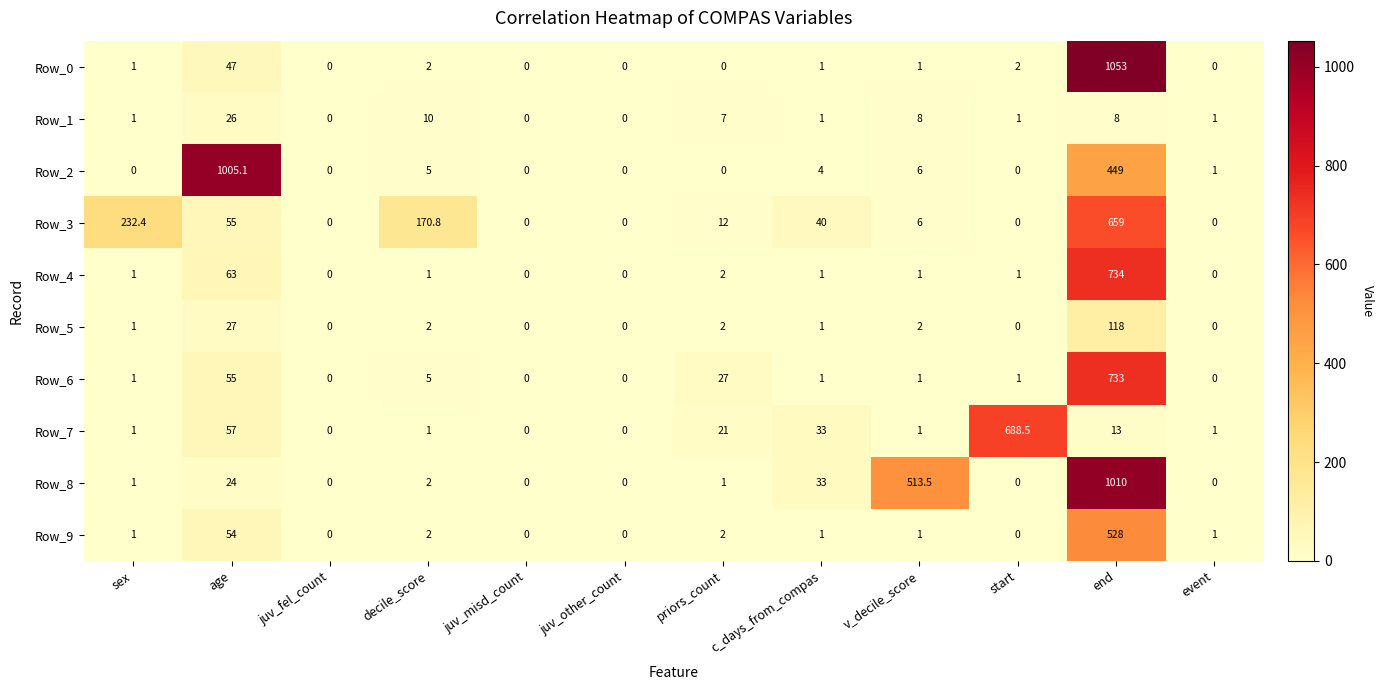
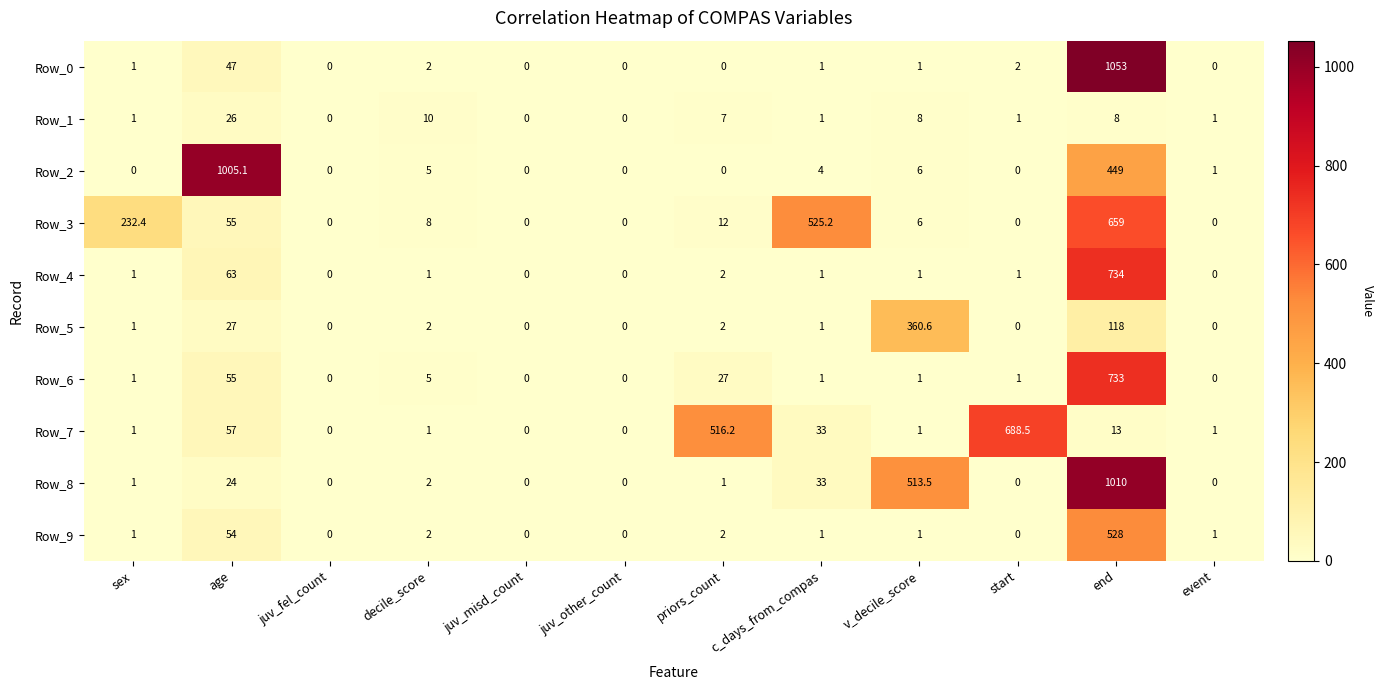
Row_3, decile_score: 170.8 -> 8
Row_3, c_days_from_compas: 40 -> 525.2
Row_5, v_decile_score: 2 -> 360.6
Row_7, priors_count: 21 -> 516.2
